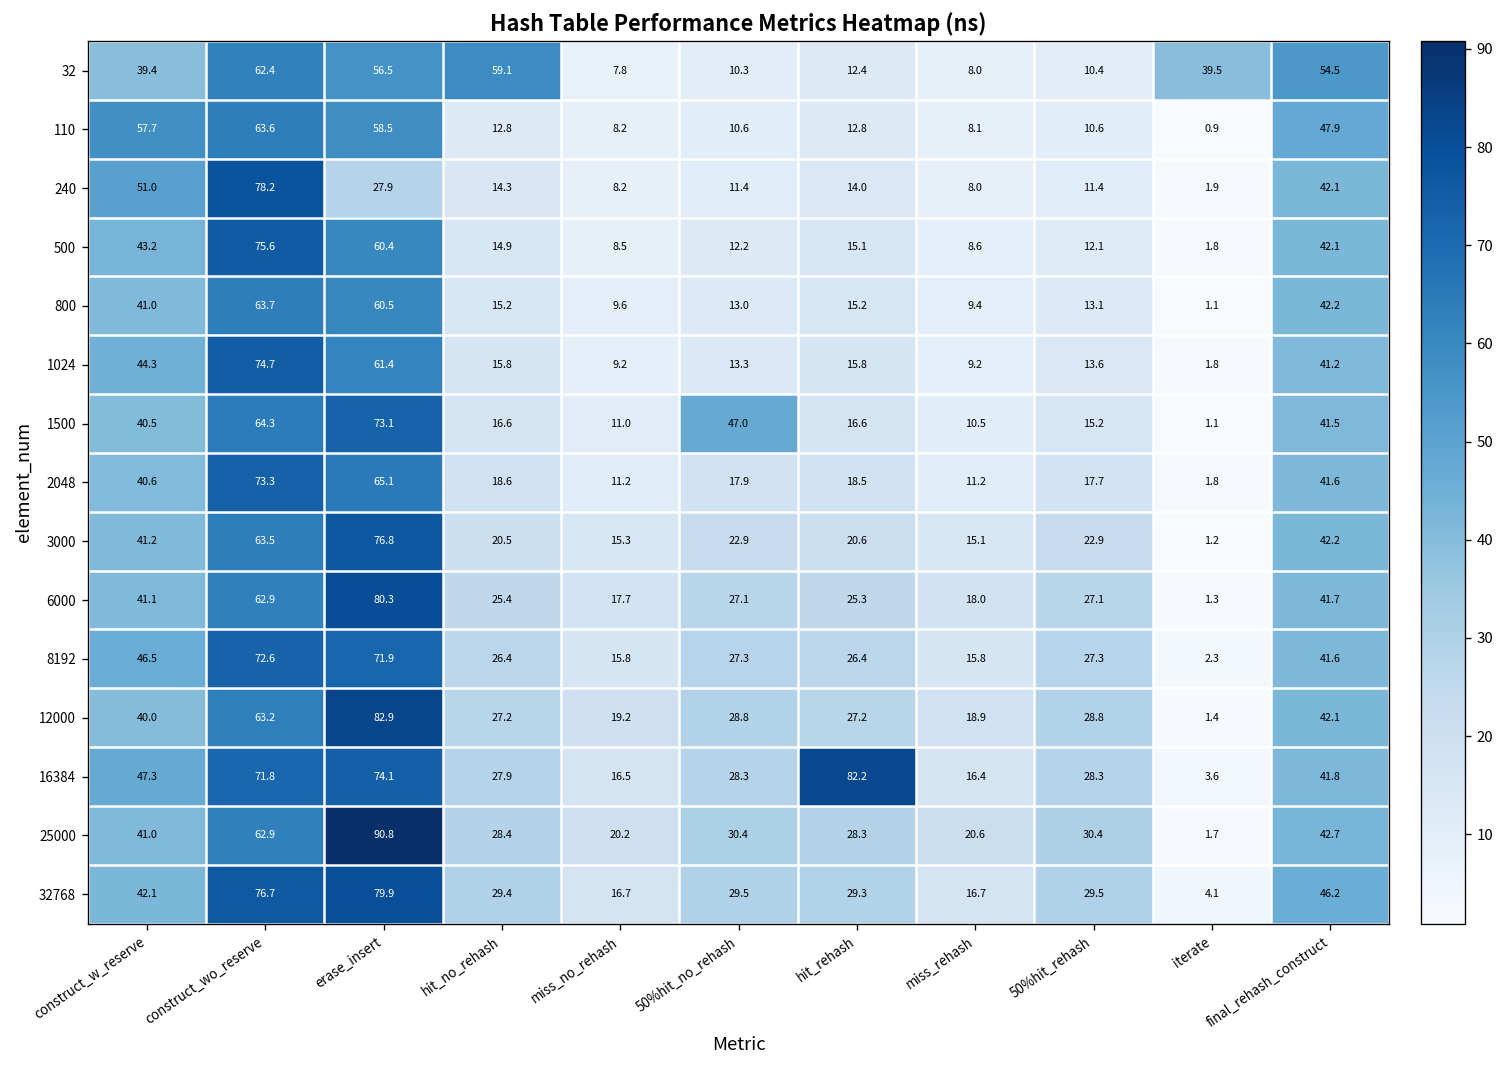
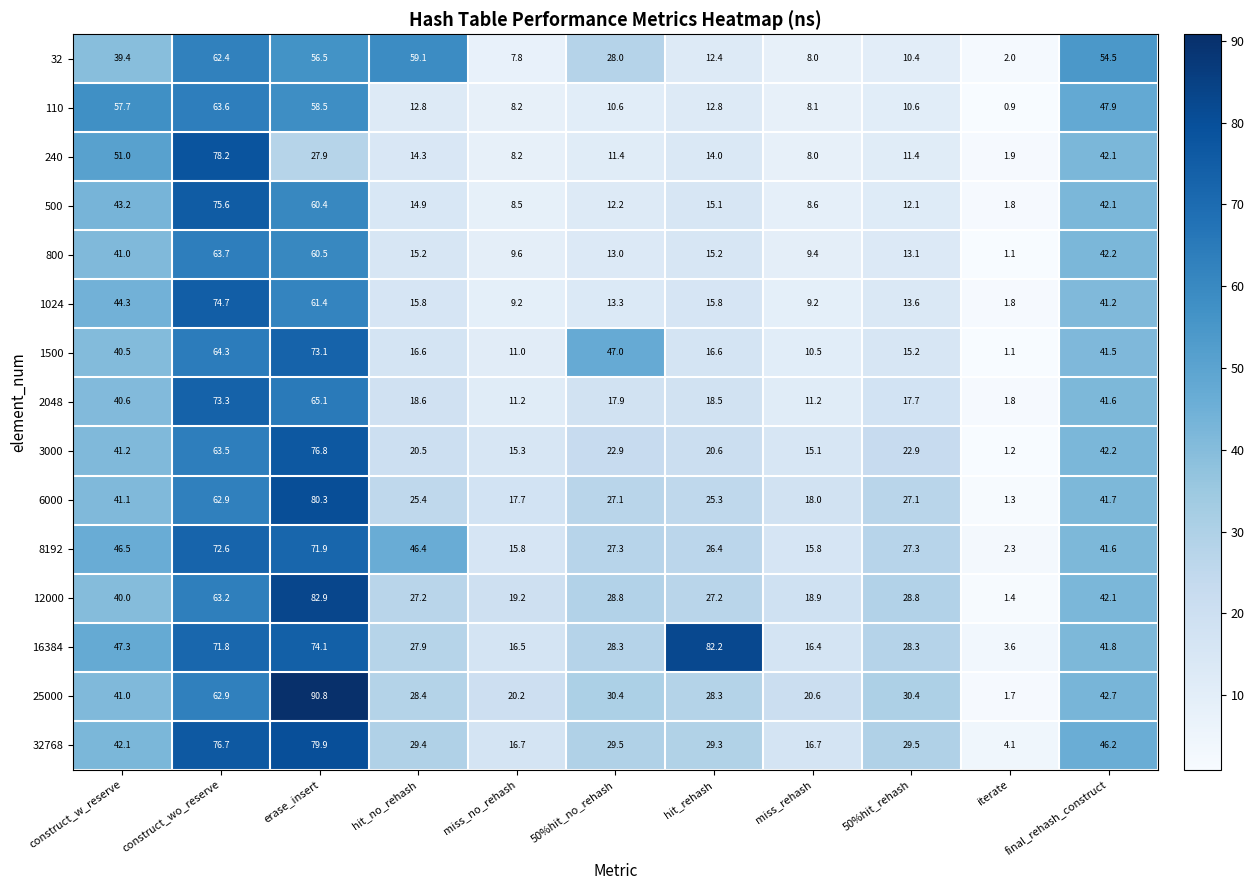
32, 50%hit_no_rehash: 10.3 -> 28.0
32, iterate: 39.5 -> 2.0
8192, hit_no_rehash: 26.4 -> 46.4
